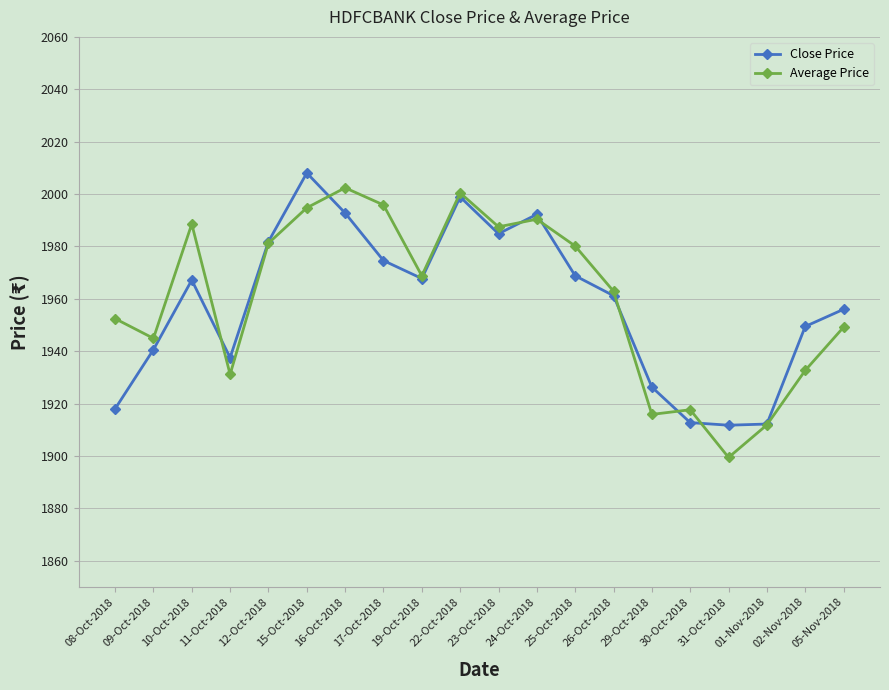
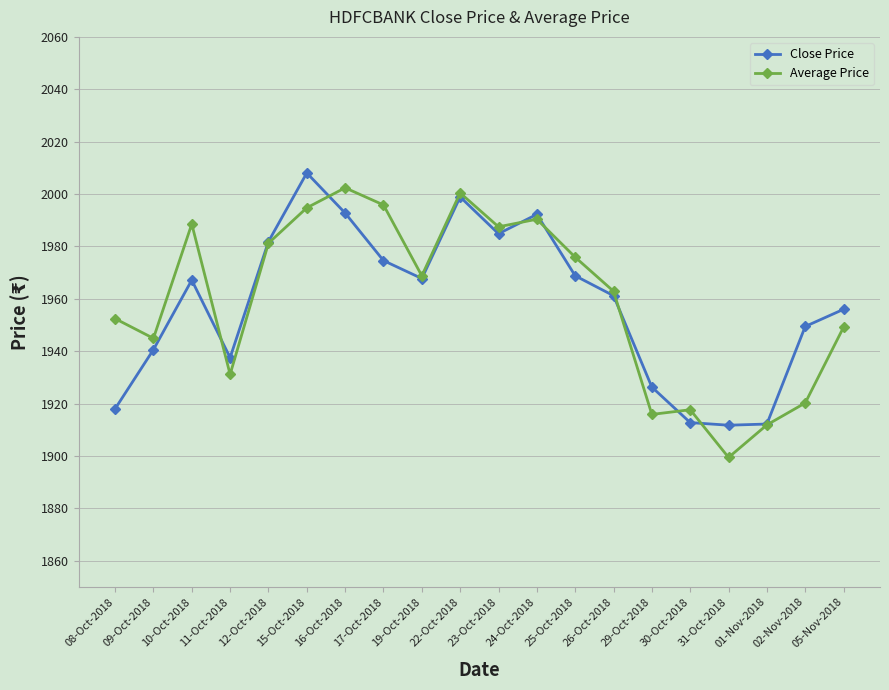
Average Price, 25-Oct-2018: 1980 -> 1976
Average Price, 02-Nov-2018: 1933 -> 1920
